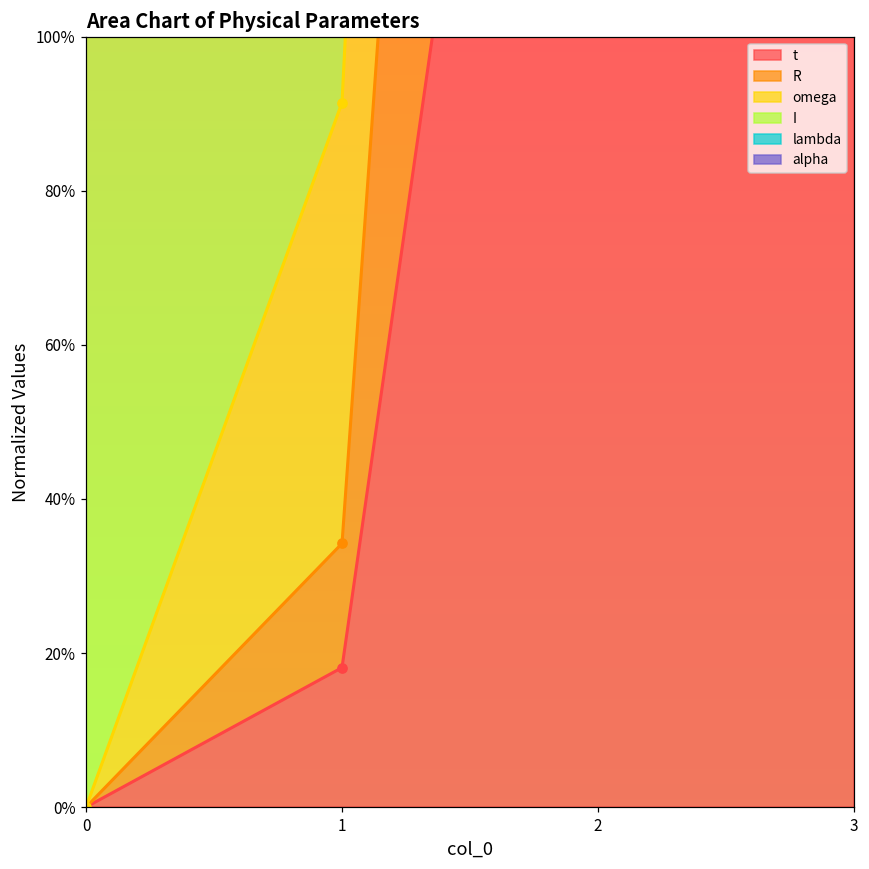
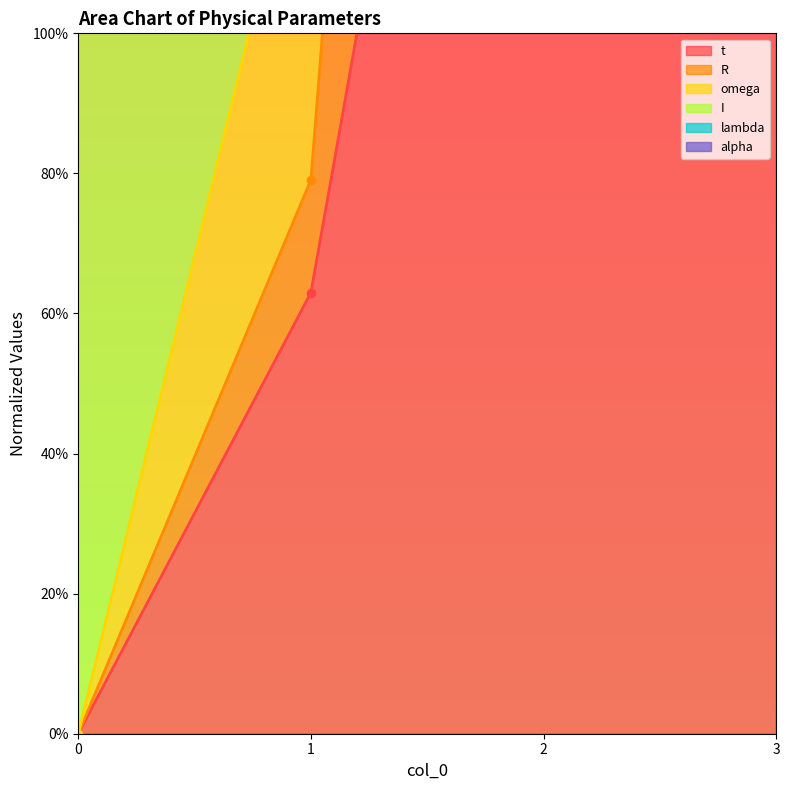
t, 1: 18% -> 63%
